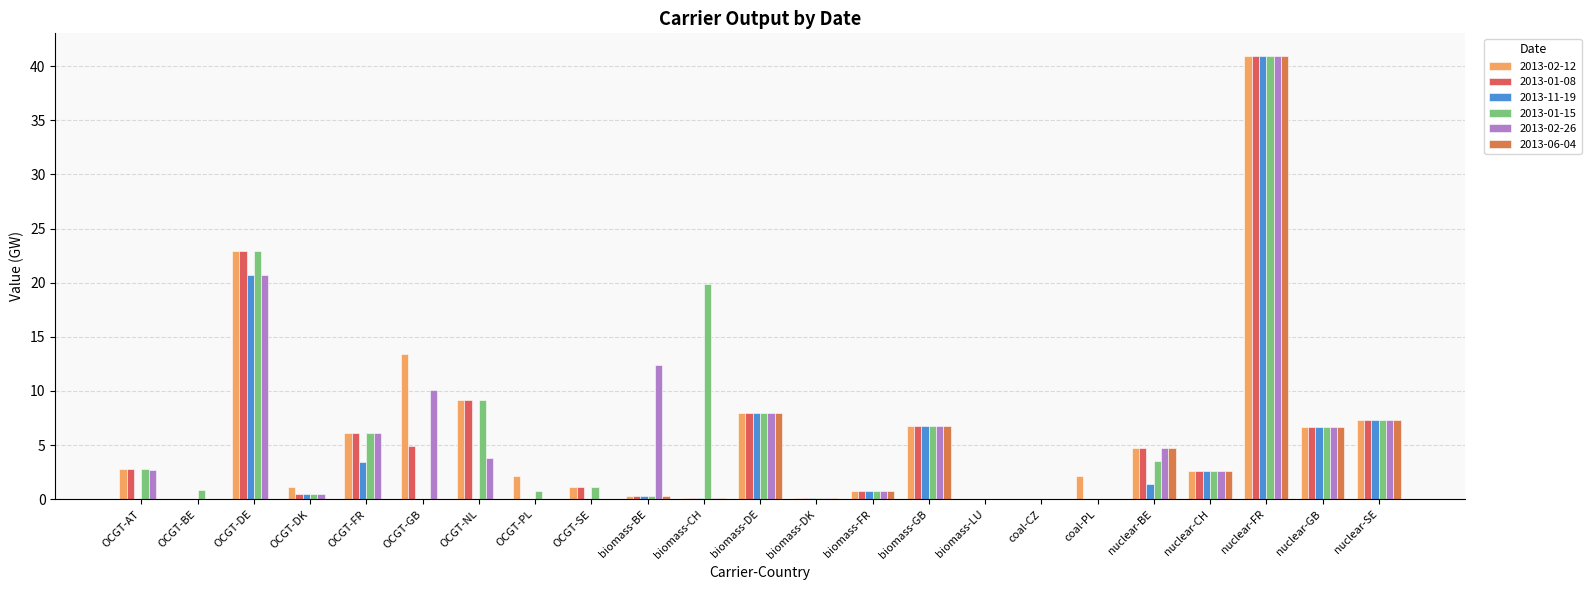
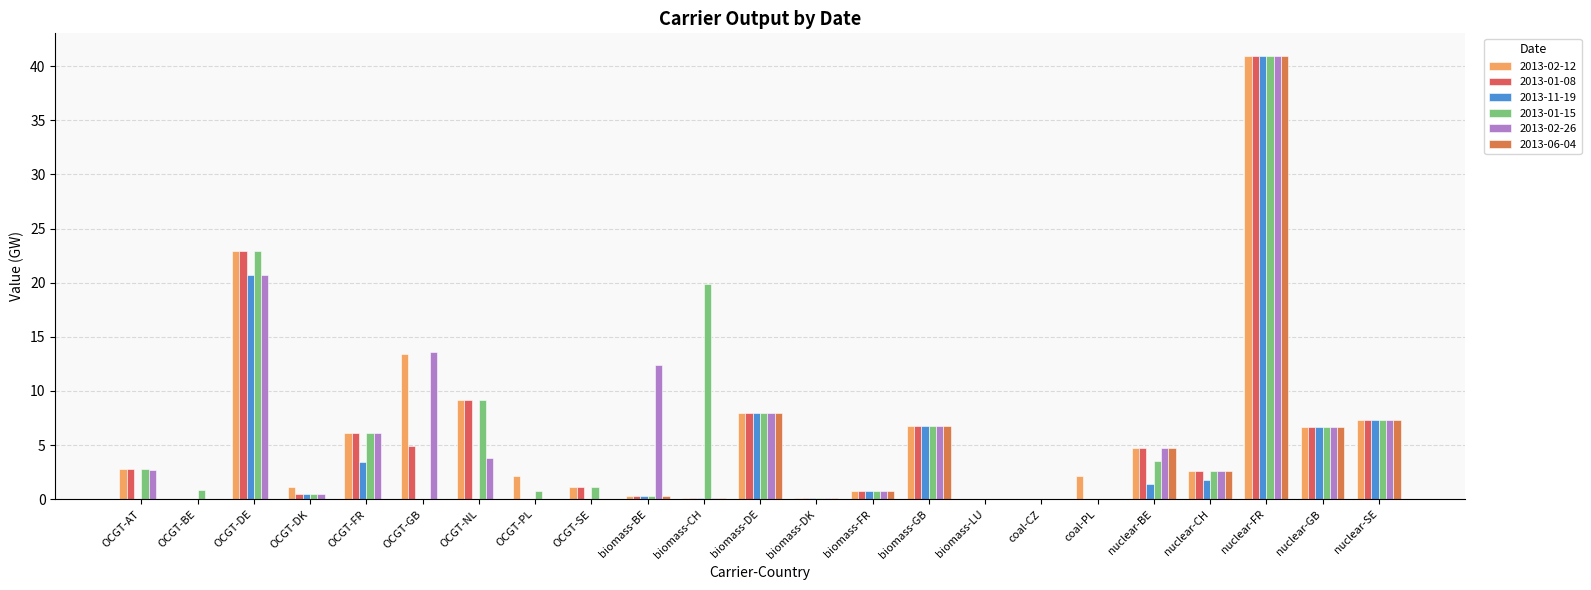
2013-02-26, OCGT-GB: 10.1 -> 13.6
2013-11-19, nuclear-CH: 2.6 -> 1.8
